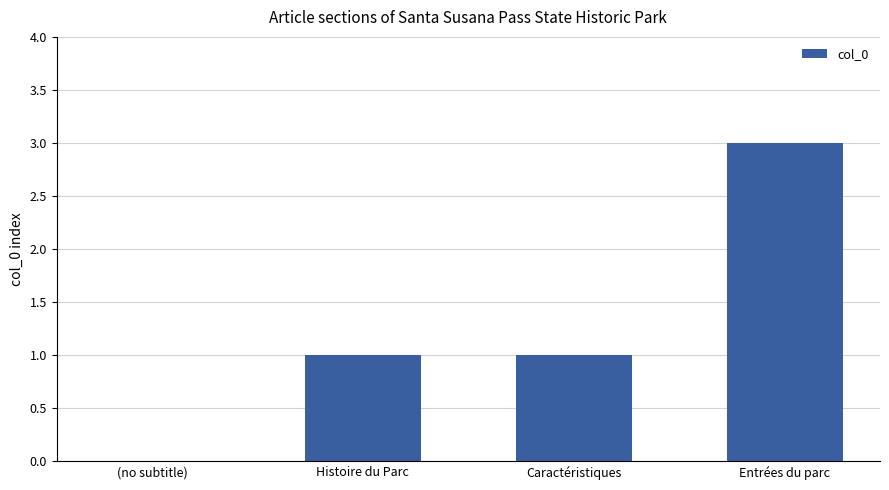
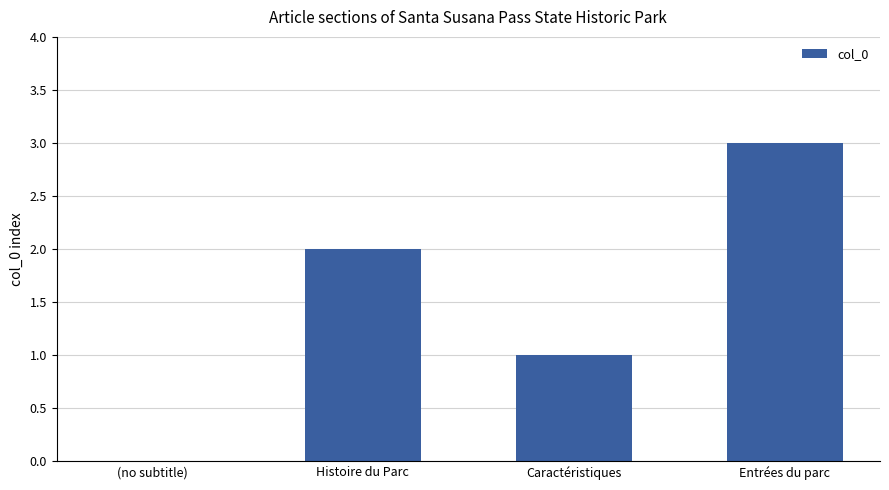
Histoire du Parc: 1 -> 2
